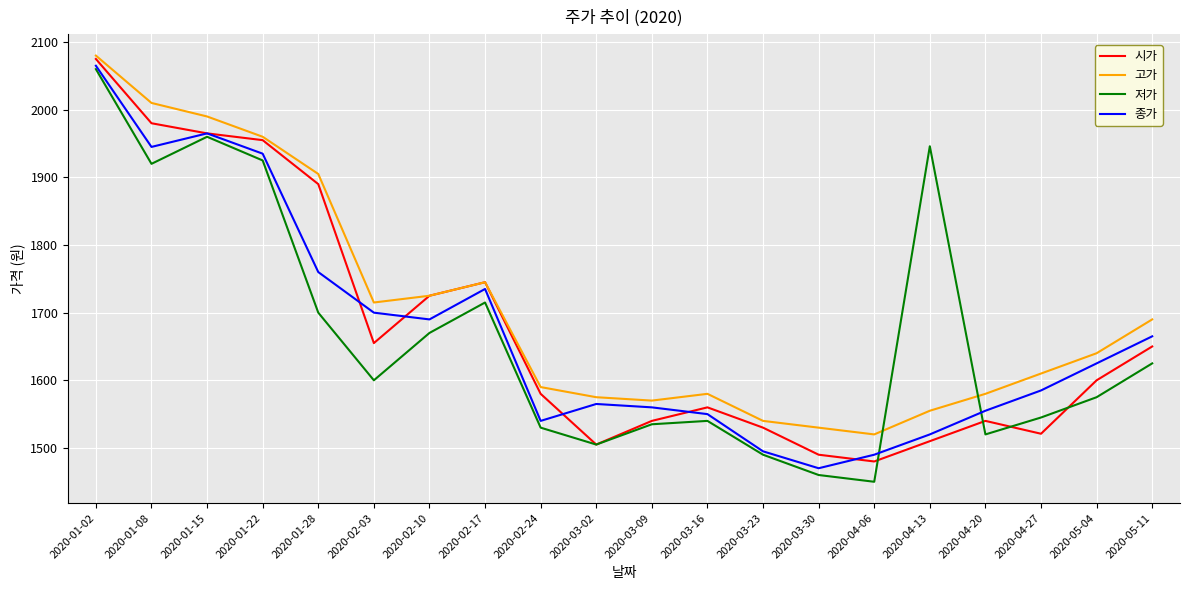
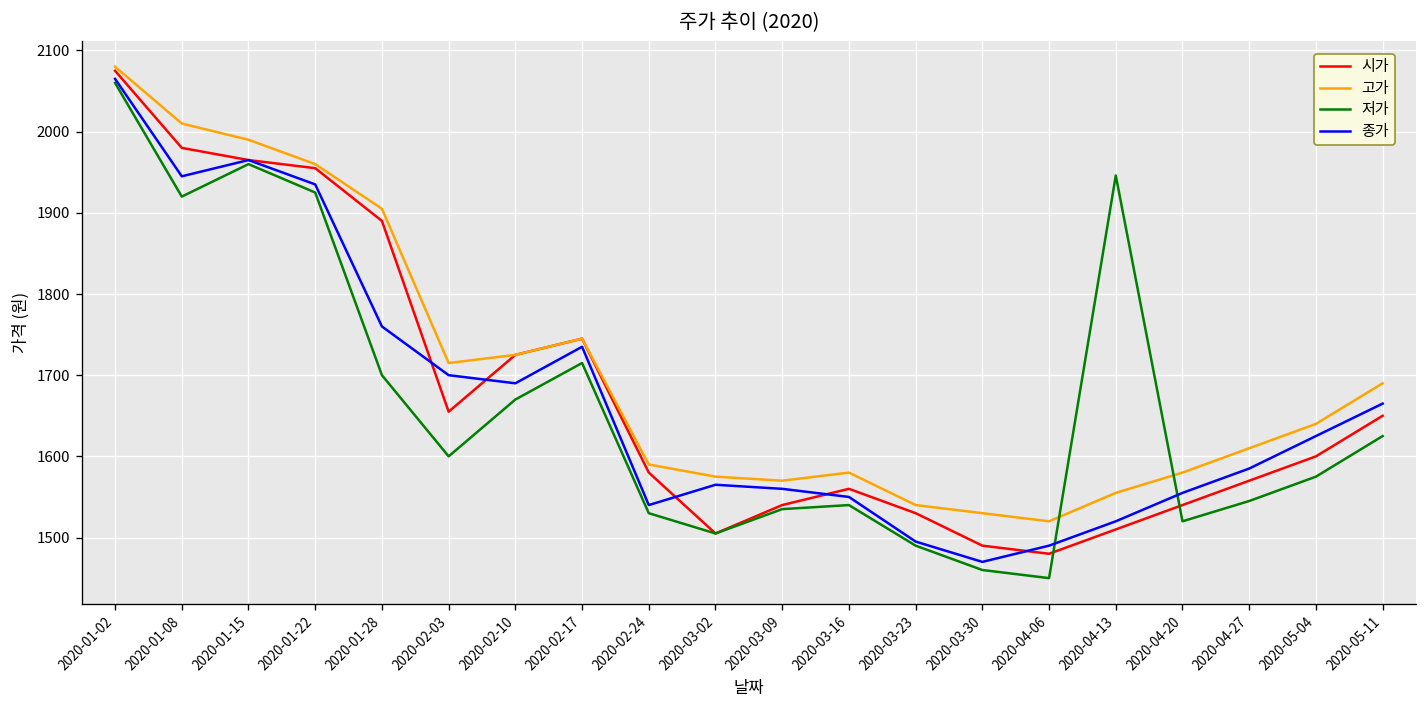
시가, 2020-04-27: 1520 -> 1570
